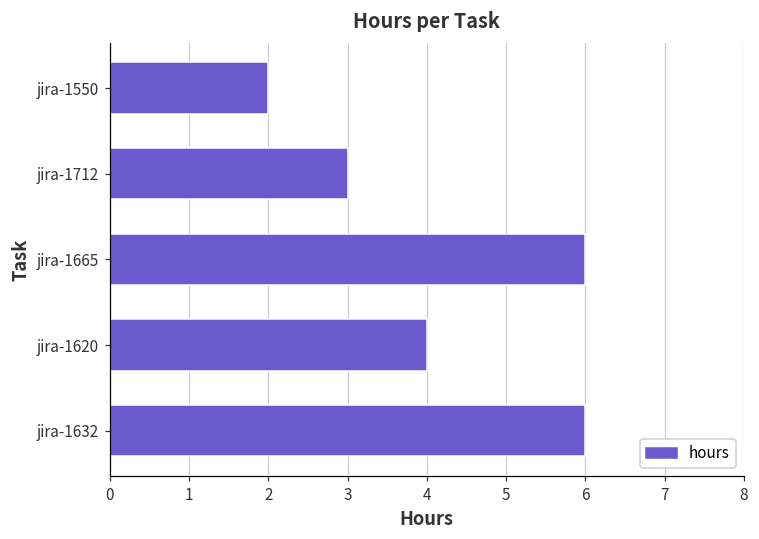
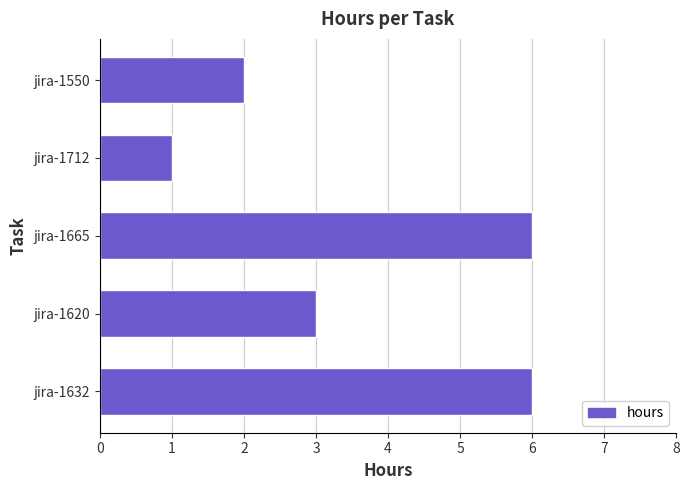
jira-1712: 3 -> 1
jira-1620: 4 -> 3
